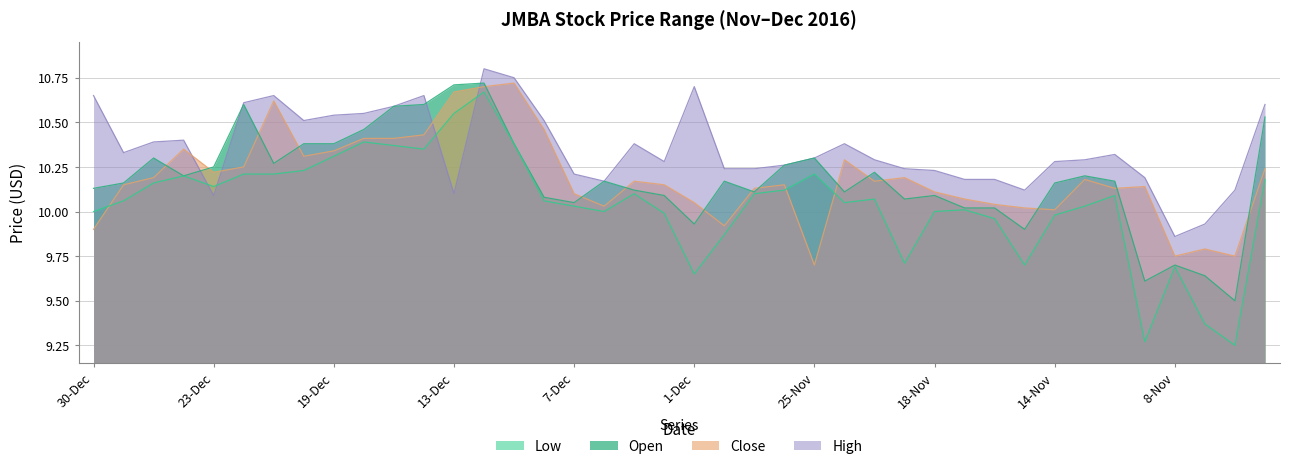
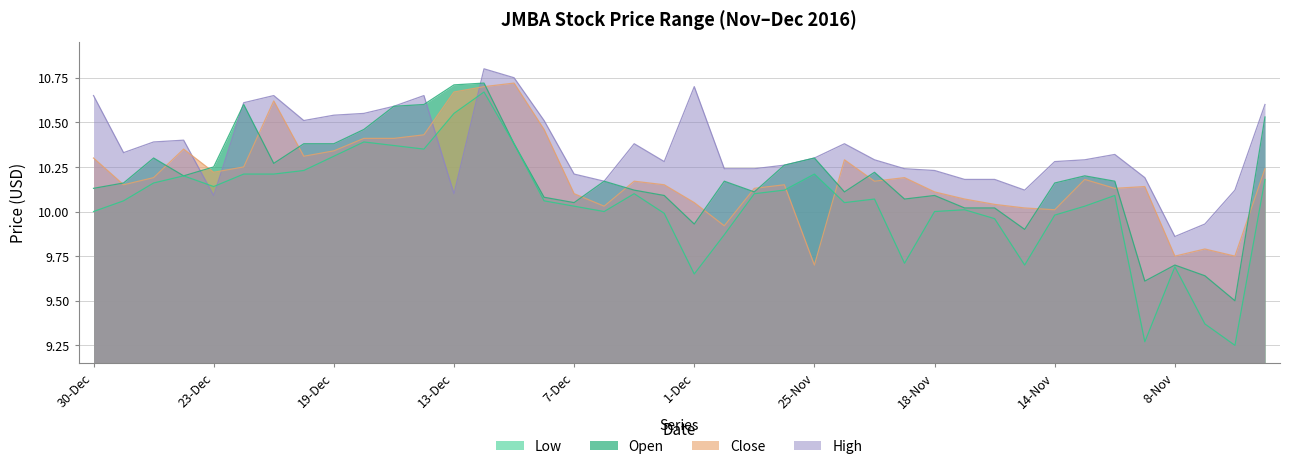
Close, 30-Dec: 9.9 -> 10.3
